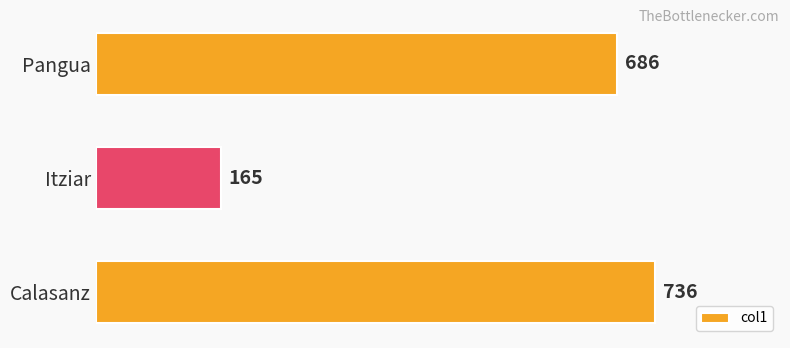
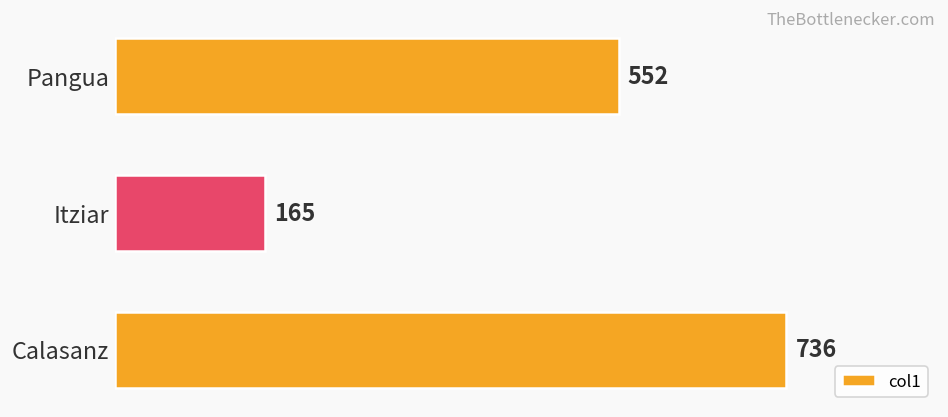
Pangua: 686 -> 552
